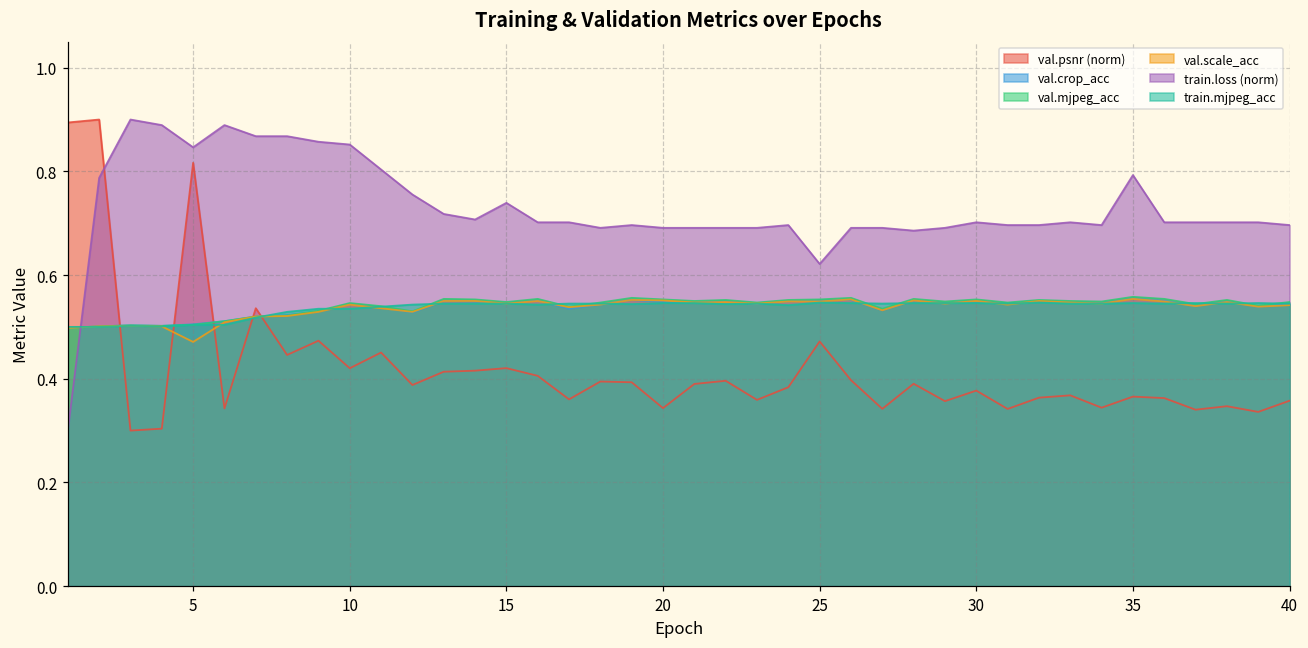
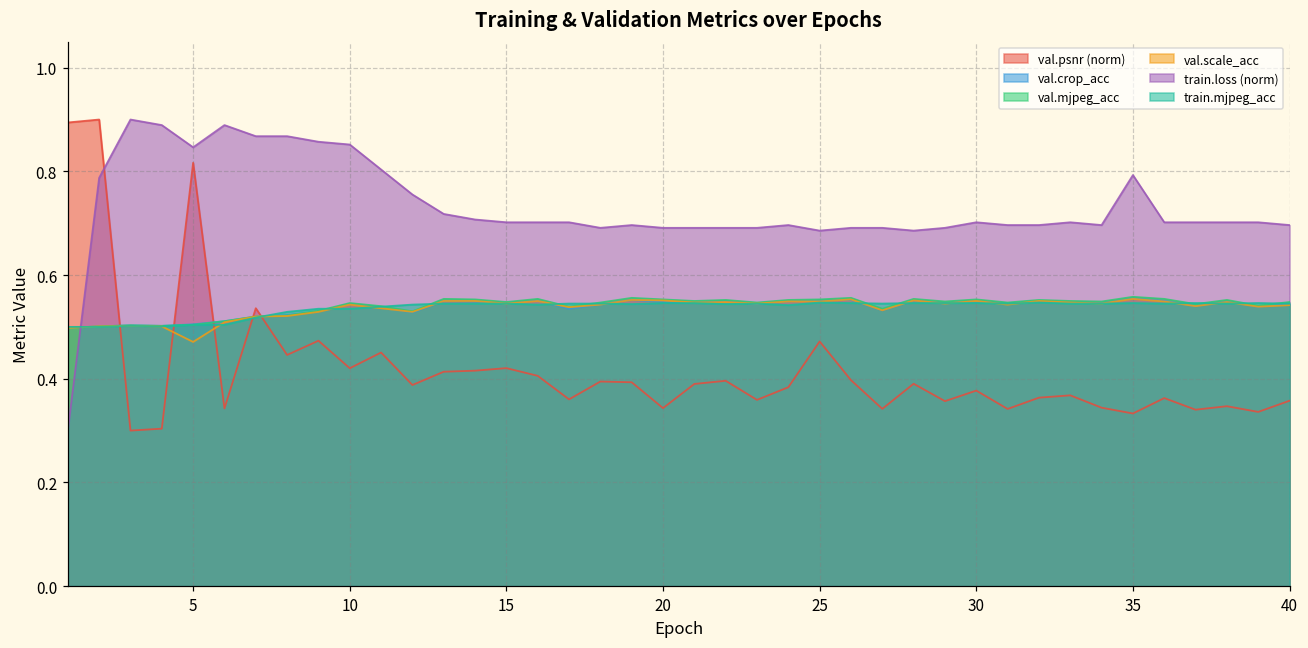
train.loss (norm), 15: 0.74 -> 0.70
train.loss (norm), 25: 0.62 -> 0.69
val.psnr (norm), 35: 0.37 -> 0.33
